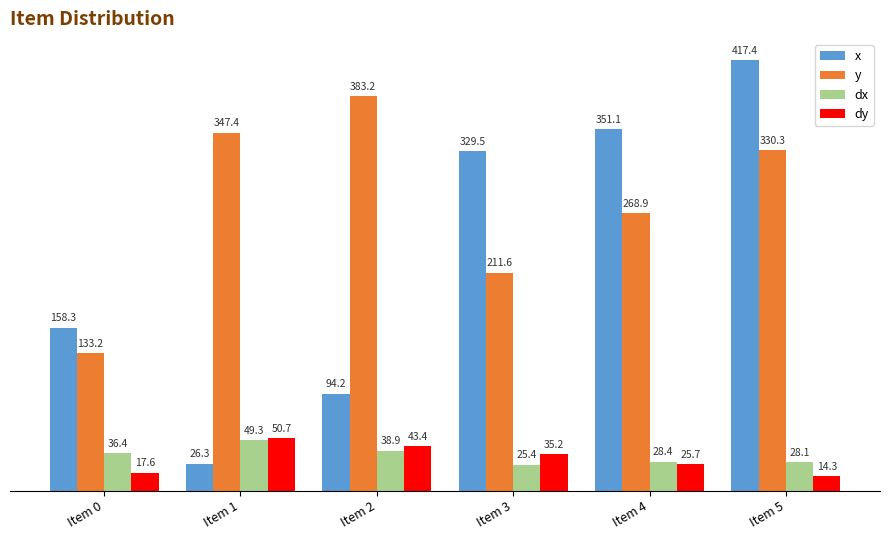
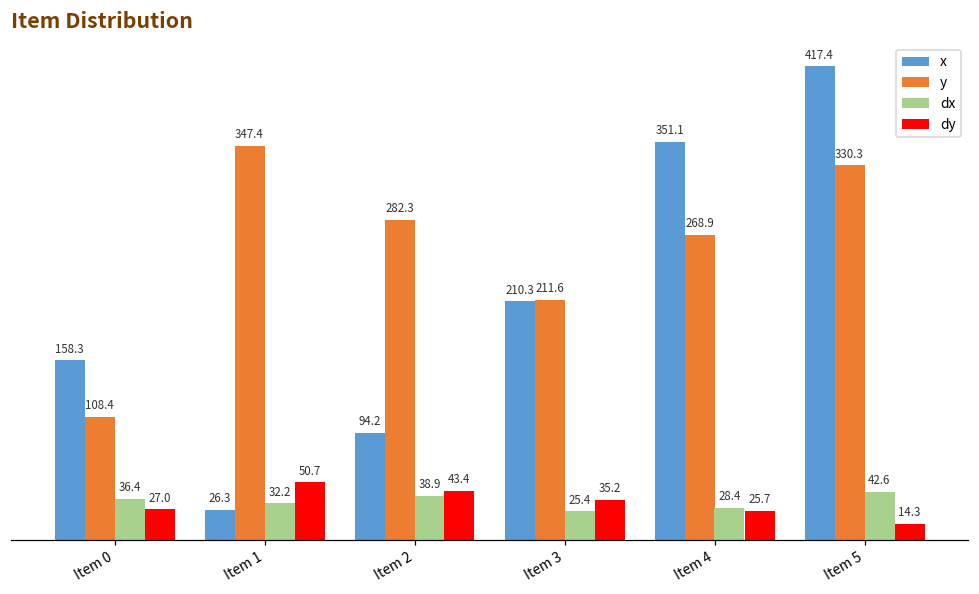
y, Item 0: 133.2 -> 108.4
dy, Item 0: 17.6 -> 27.0
dx, Item 1: 49.3 -> 32.2
y, Item 2: 383.2 -> 282.3
x, Item 3: 329.5 -> 210.3
dx, Item 5: 28.1 -> 42.6
